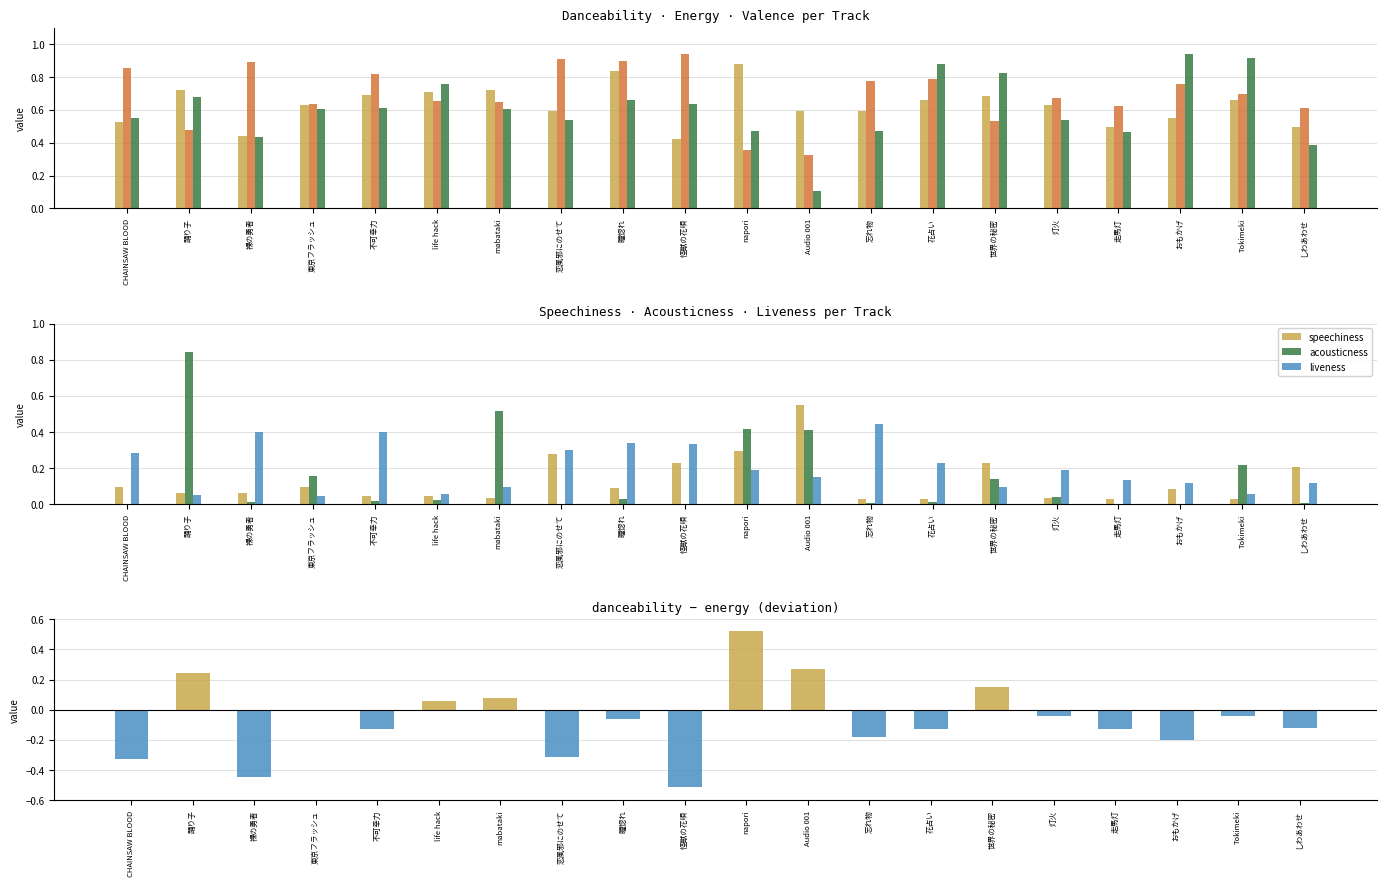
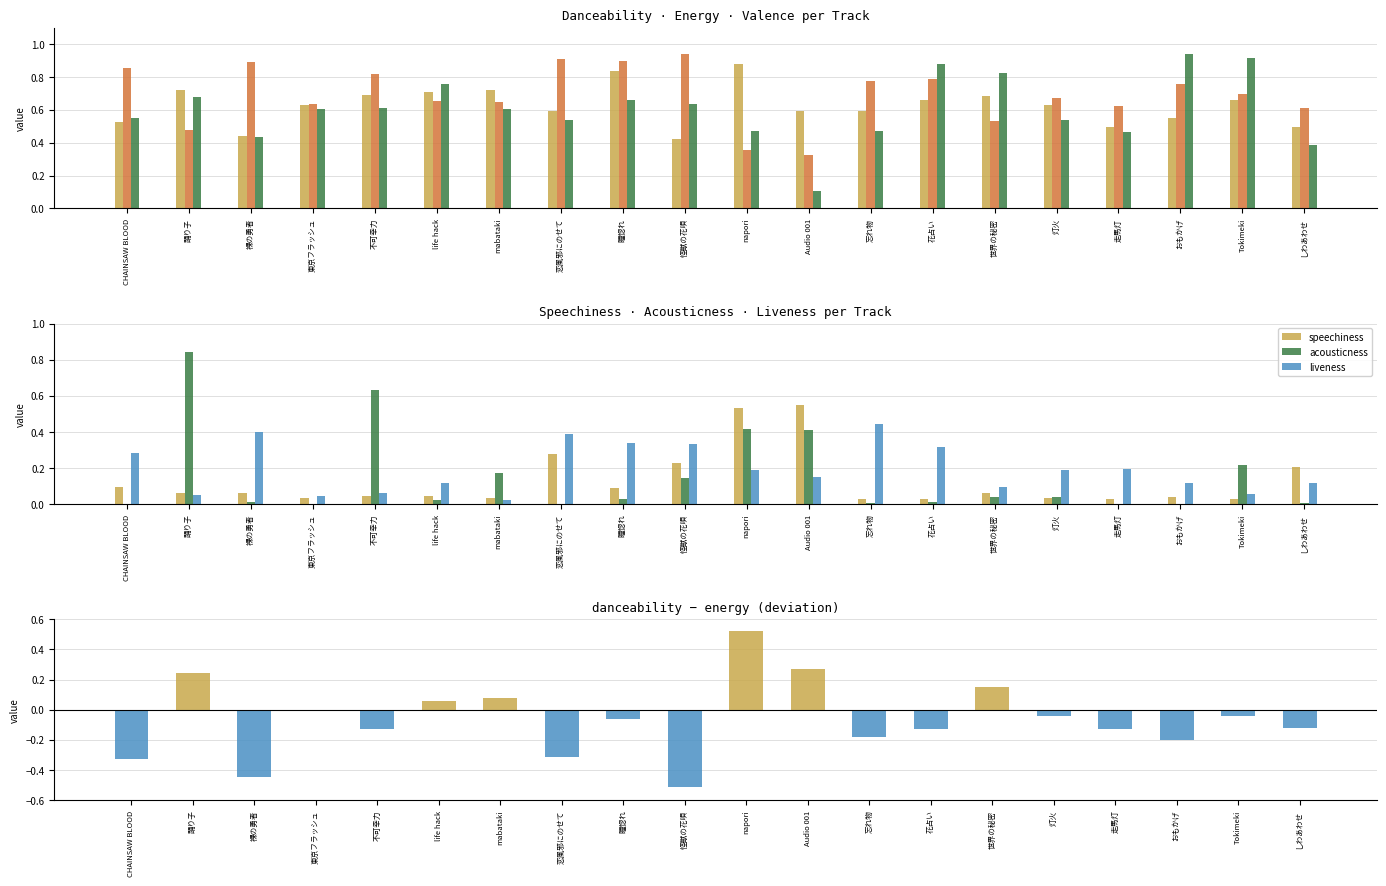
Speechiness · Acousticness · Liveness per Track, speechiness, 東京フラッシュ: 0.10 -> 0.03
Speechiness · Acousticness · Liveness per Track, acousticness, 東京フラッシュ: 0.15 -> 0.00
Speechiness · Acousticness · Liveness per Track, acousticness, 不可幸力: 0.02 -> 0.63
Speechiness · Acousticness · Liveness per Track, liveness, 不可幸力: 0.40 -> 0.06
Speechiness · Acousticness · Liveness per Track, liveness, life hack: 0.06 -> 0.12
Speechiness · Acousticness · Liveness per Track, acousticness, mabataki: 0.51 -> 0.18
Speechiness · Acousticness · Liveness per Track, liveness, mabataki: 0.10 -> 0.03
Speechiness · Acousticness · Liveness per Track, liveness, 恋風邪にのせて: 0.30 -> 0.39
Speechiness · Acousticness · Liveness per Track, acousticness, 怪獣の花唄: 0.00 -> 0.14
Speechiness · Acousticness · Liveness per Track, speechiness, napori: 0.30 -> 0.53
Speechiness · Acousticness · Liveness per Track, liveness, 花占い: 0.23 -> 0.32
Speechiness · Acousticness · Liveness per Track, speechiness, 世界の秘密: 0.23 -> 0.06
Speechiness · Acousticness · Liveness per Track, acousticness, 世界の秘密: 0.14 -> 0.04
Speechiness · Acousticness · Liveness per Track, liveness, 走馬灯: 0.14 -> 0.20
Speechiness · Acousticness · Liveness per Track, speechiness, おもかげ: 0.08 -> 0.04
